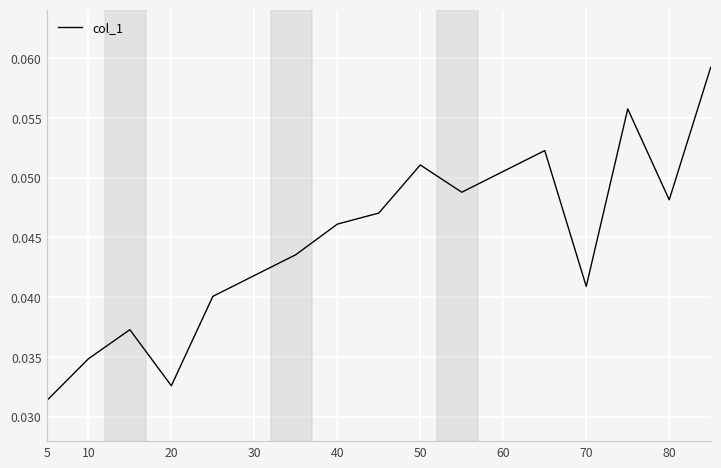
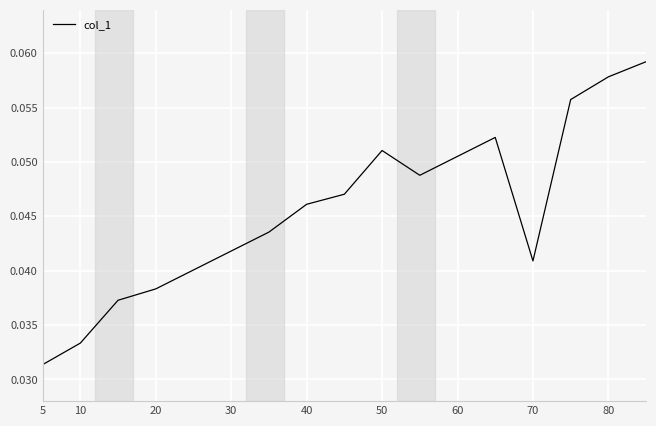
10: 0.0348 -> 0.0333
20: 0.0326 -> 0.0383
80: 0.0481 -> 0.0578
